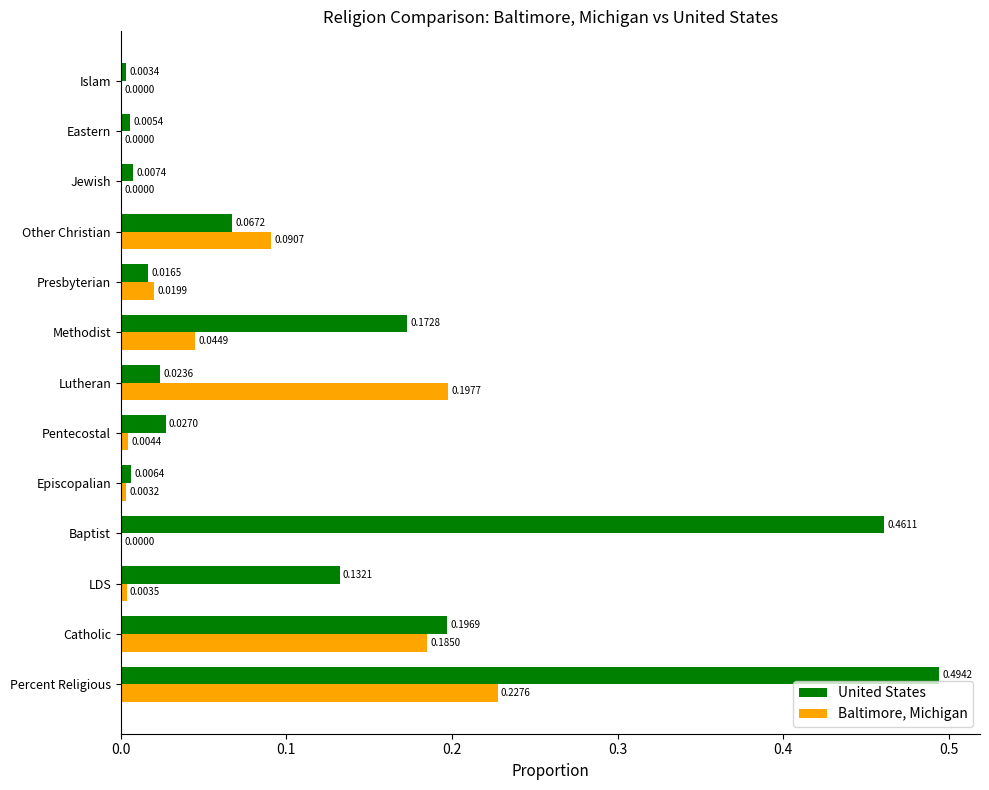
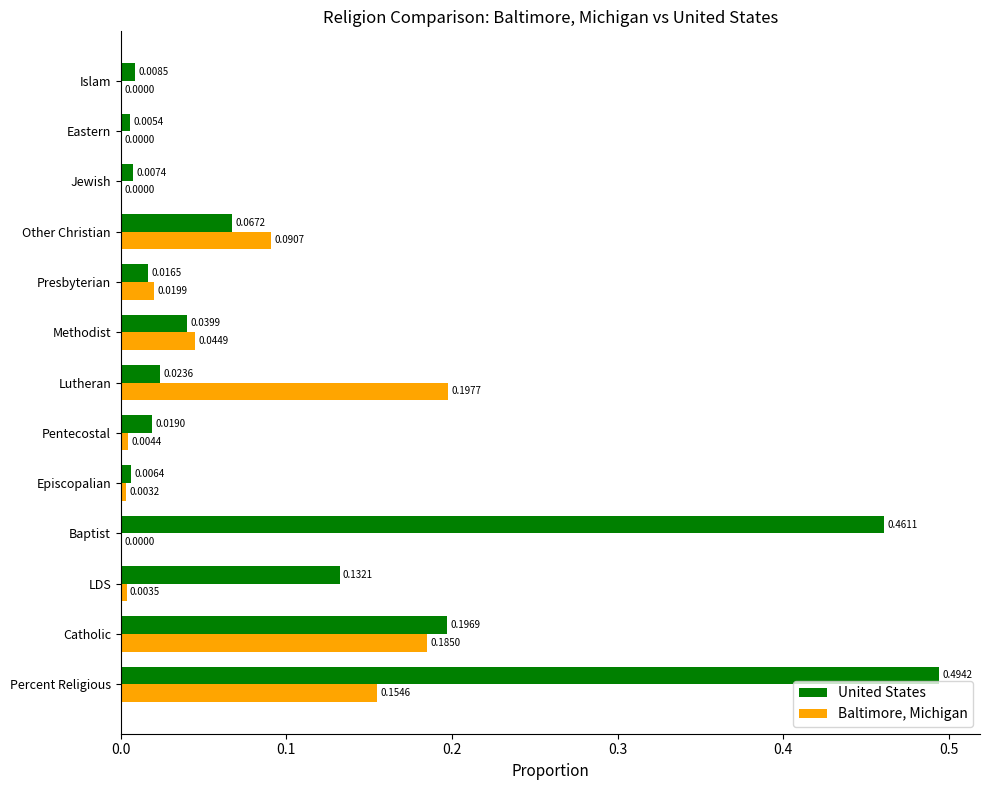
United States, Islam: 0.0034 -> 0.0085
United States, Methodist: 0.1728 -> 0.0399
United States, Pentecostal: 0.0270 -> 0.0190
Baltimore, Michigan, Percent Religious: 0.2276 -> 0.1546
